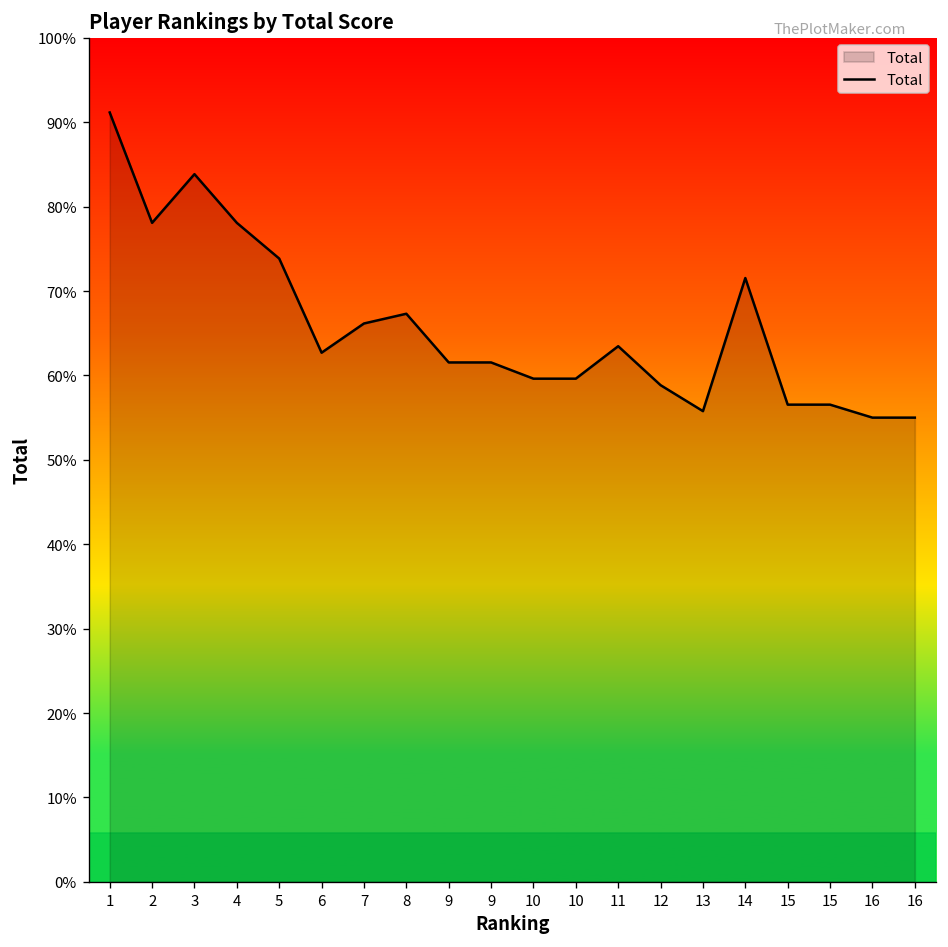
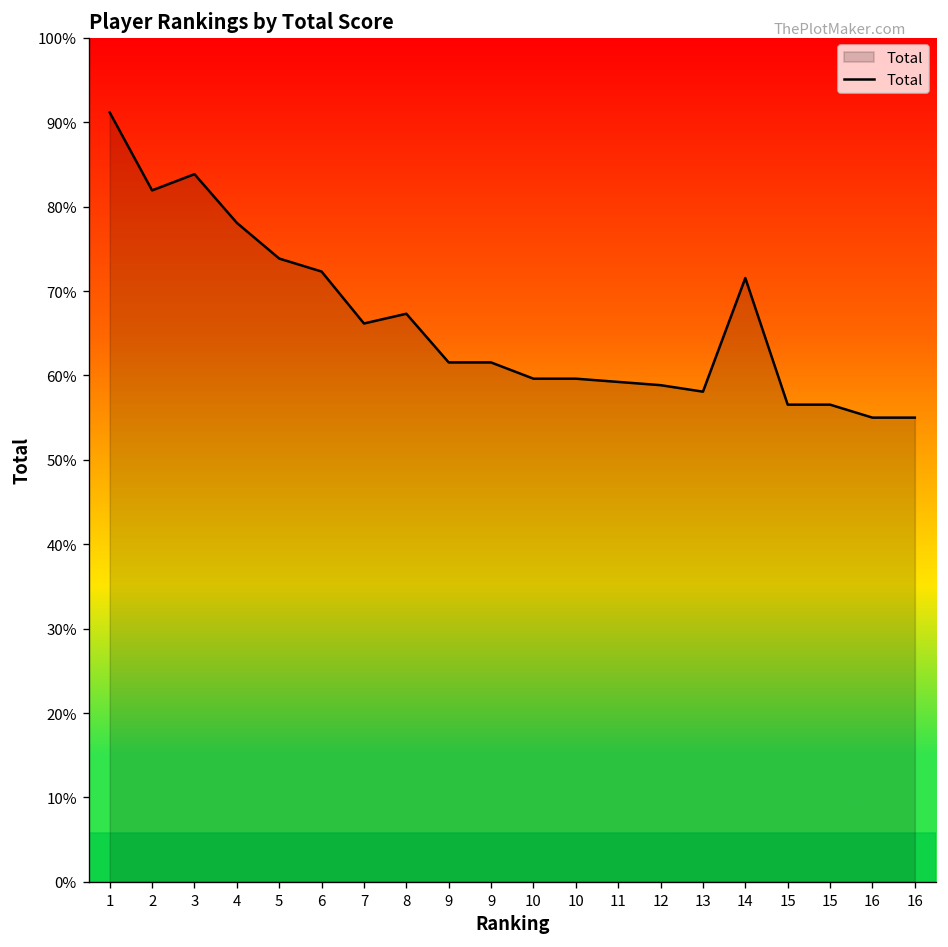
2: 78% -> 82%
6: 63% -> 72%
11: 63% -> 59%
13: 56% -> 58%
